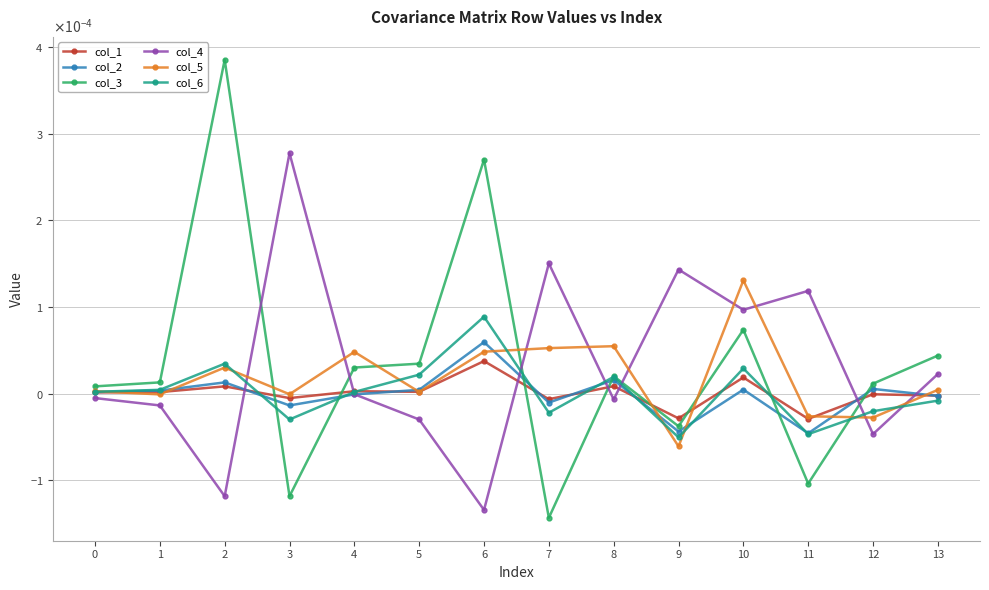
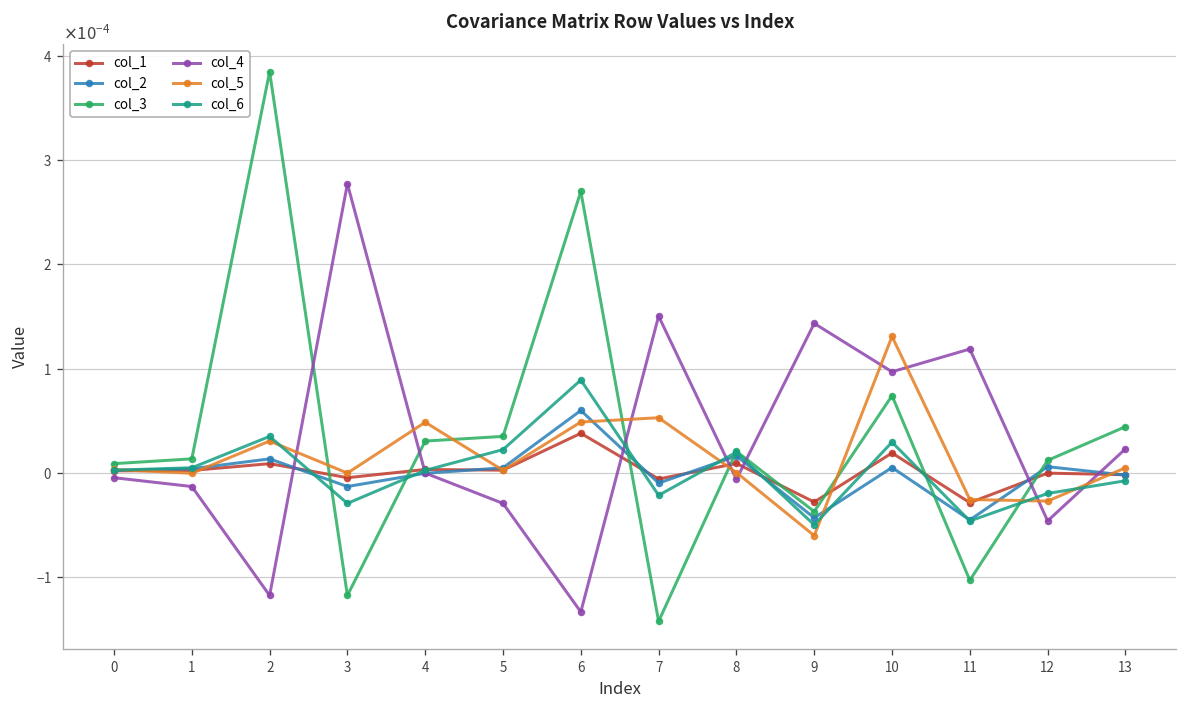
col_5, 8: 0.0001 -> 0.0000
